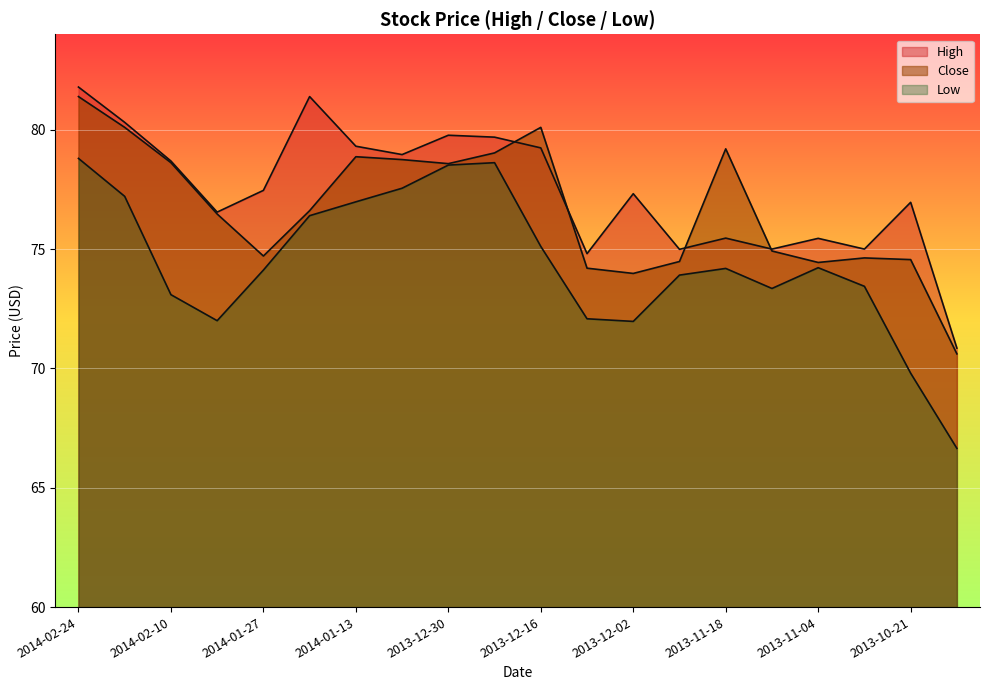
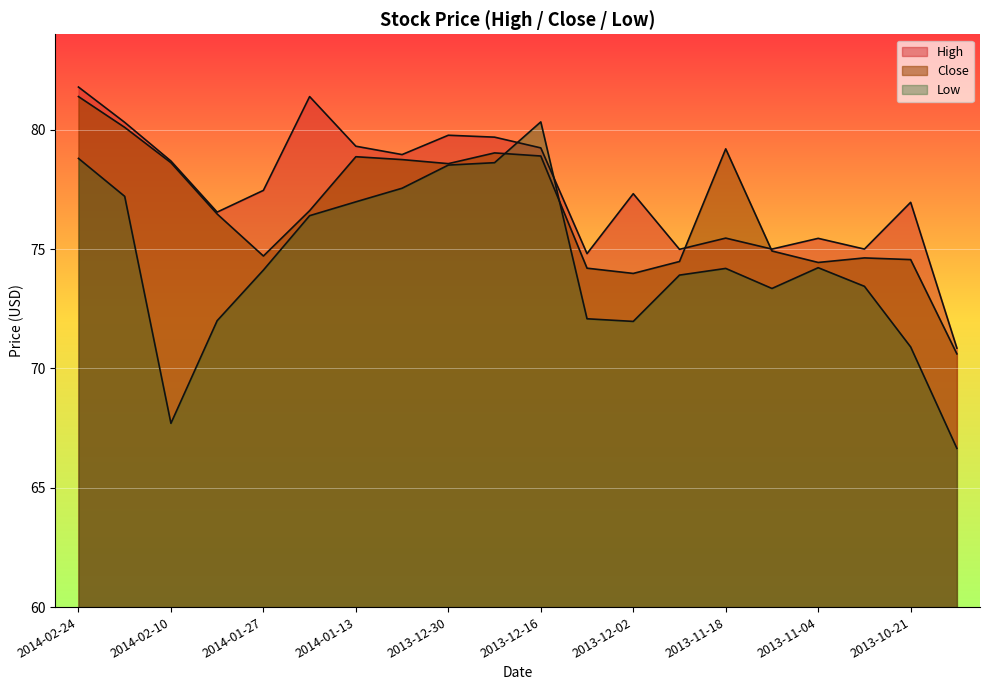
Low, 2014-02-10: 73.1 -> 67.7
Close, 2013-12-16: 80.1 -> 78.9
Low, 2013-12-16: 75.1 -> 80.3
Low, 2013-10-21: 69.8 -> 70.9
